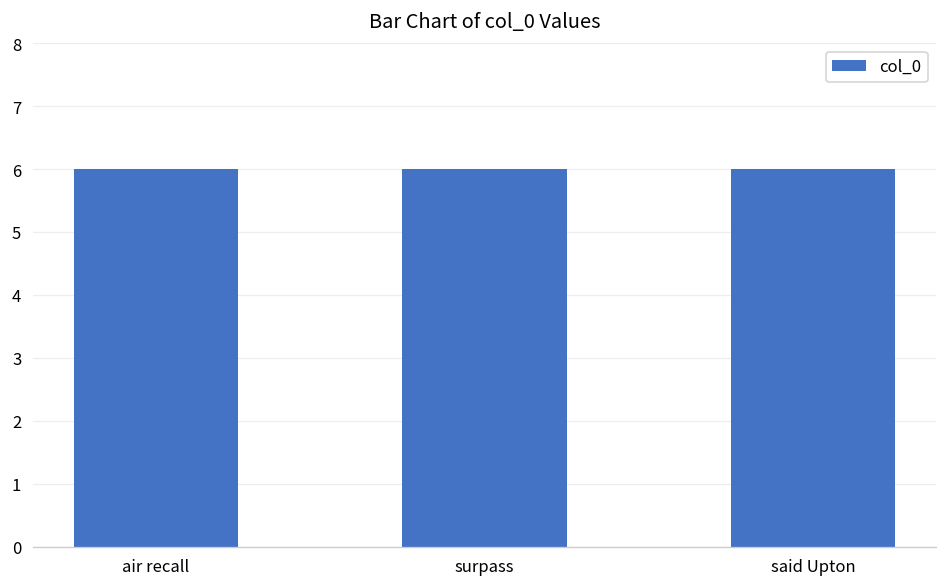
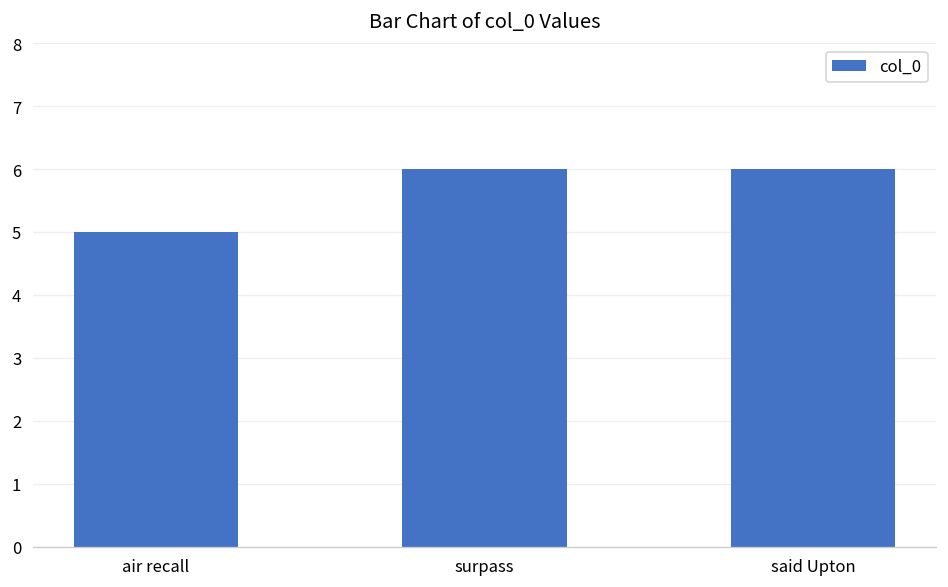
air recall: 6 -> 5
